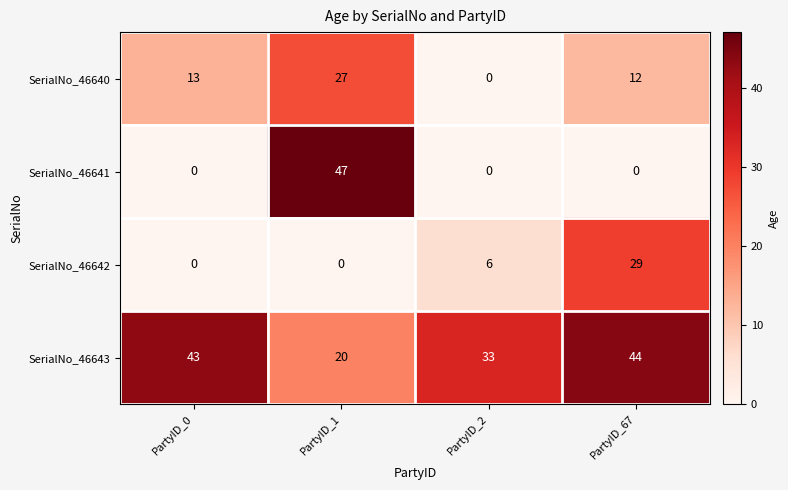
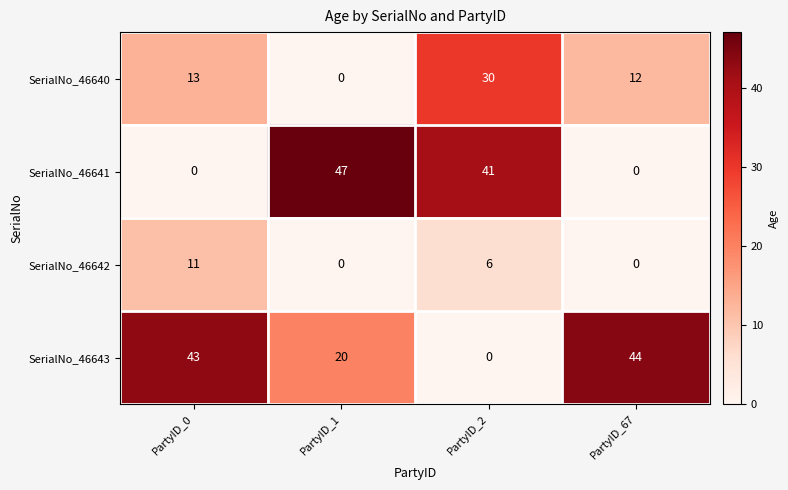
SerialNo_46640, PartyID_1: 27 -> 0
SerialNo_46640, PartyID_2: 0 -> 30
SerialNo_46641, PartyID_2: 0 -> 41
SerialNo_46642, PartyID_0: 0 -> 11
SerialNo_46642, PartyID_67: 29 -> 0
SerialNo_46643, PartyID_2: 33 -> 0
